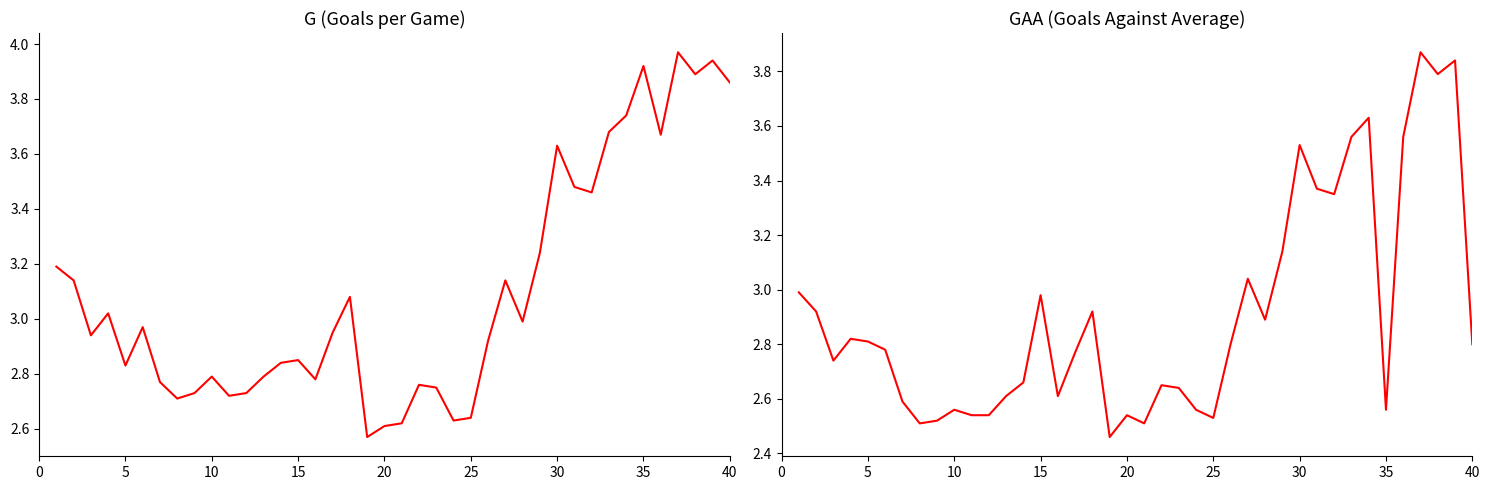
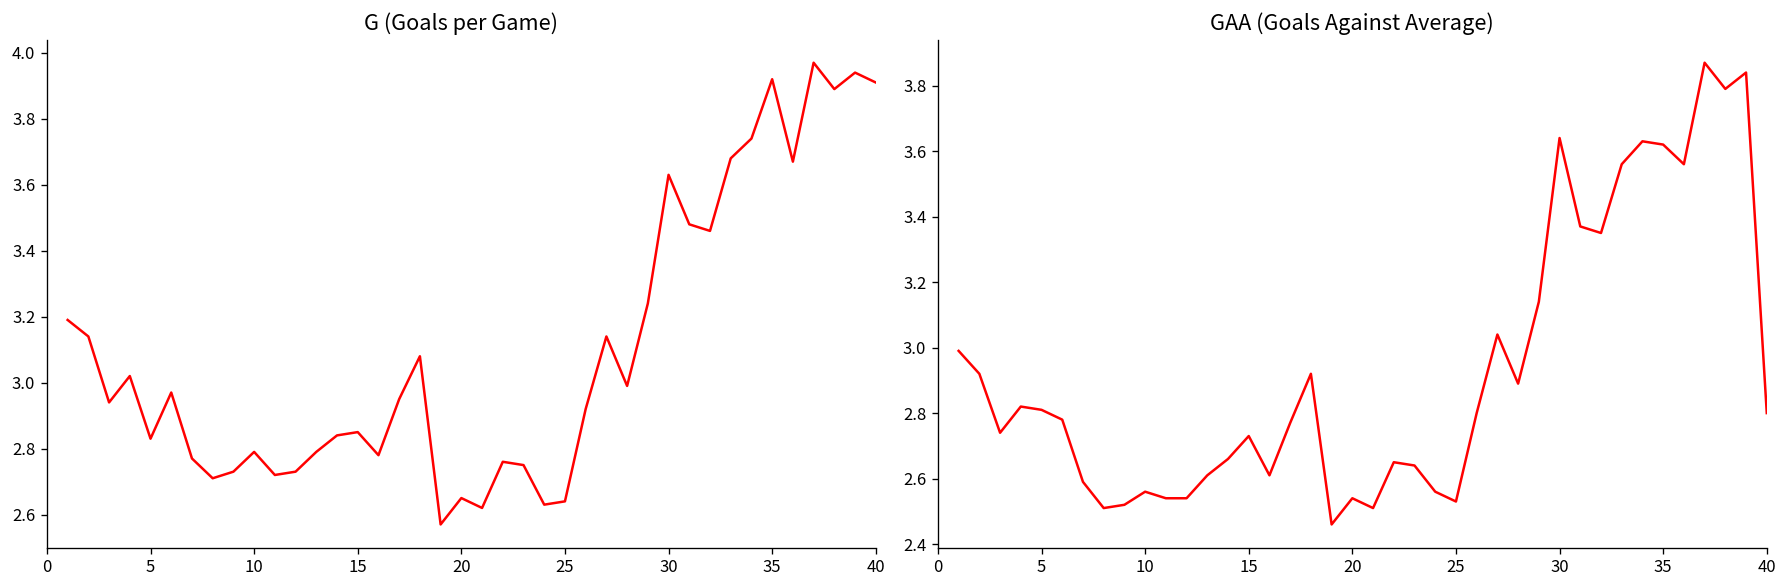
G (Goals per Game), 20: 2.61 -> 2.65
G (Goals per Game), 40: 3.86 -> 3.91
GAA (Goals Against Average), 15: 2.98 -> 2.73
GAA (Goals Against Average), 30: 3.53 -> 3.64
GAA (Goals Against Average), 35: 2.56 -> 3.62
